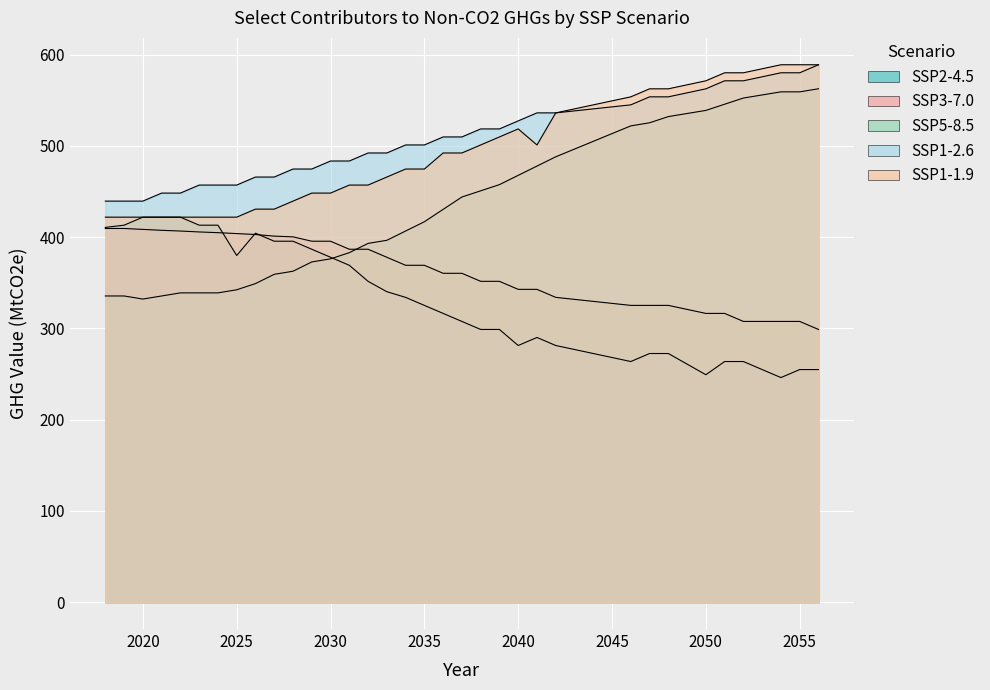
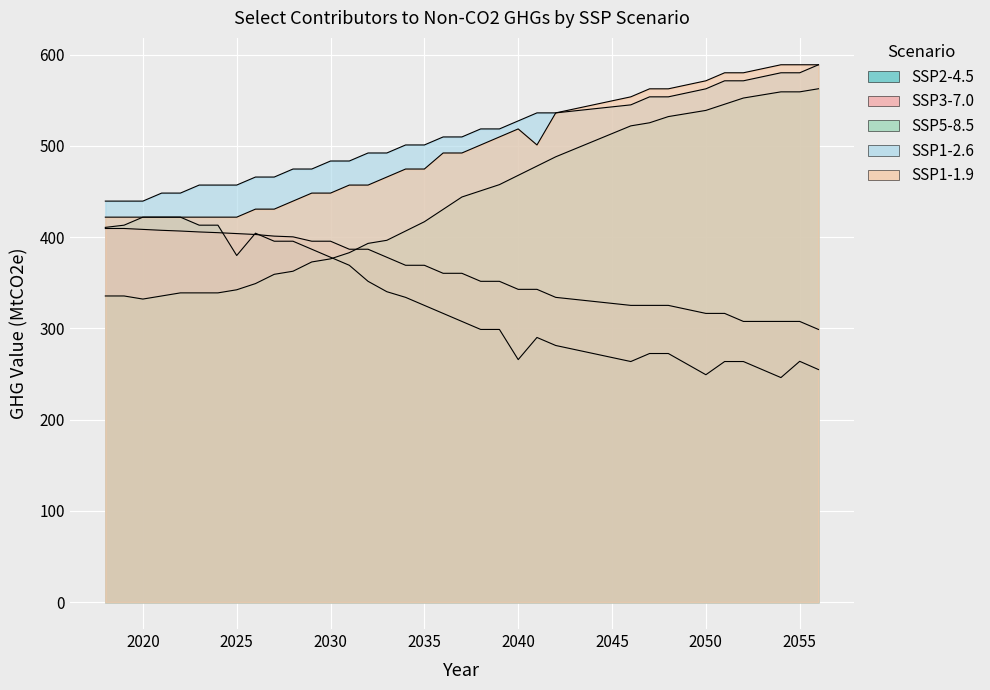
SSP2-4.5, 2040: 280 -> 270
SSP2-4.5, 2055: 250 -> 260
